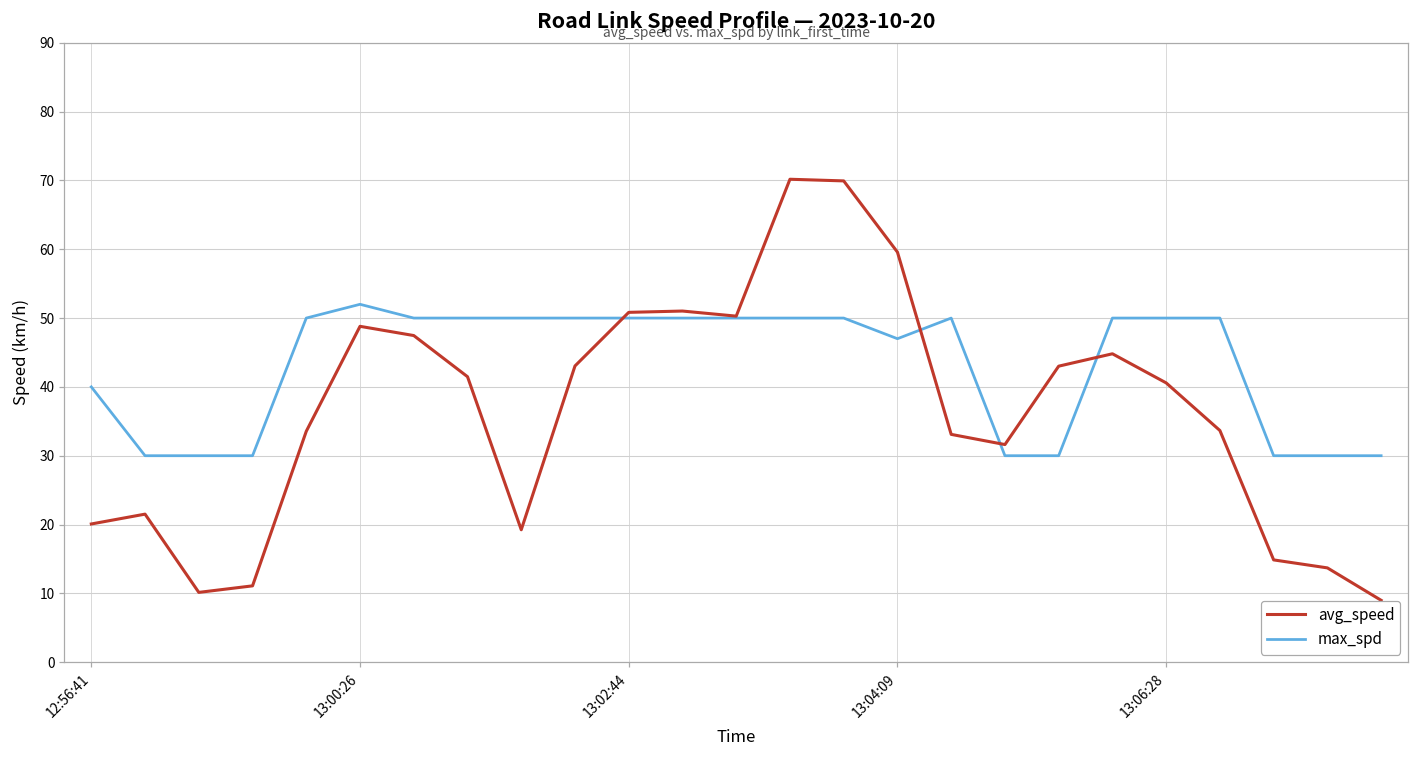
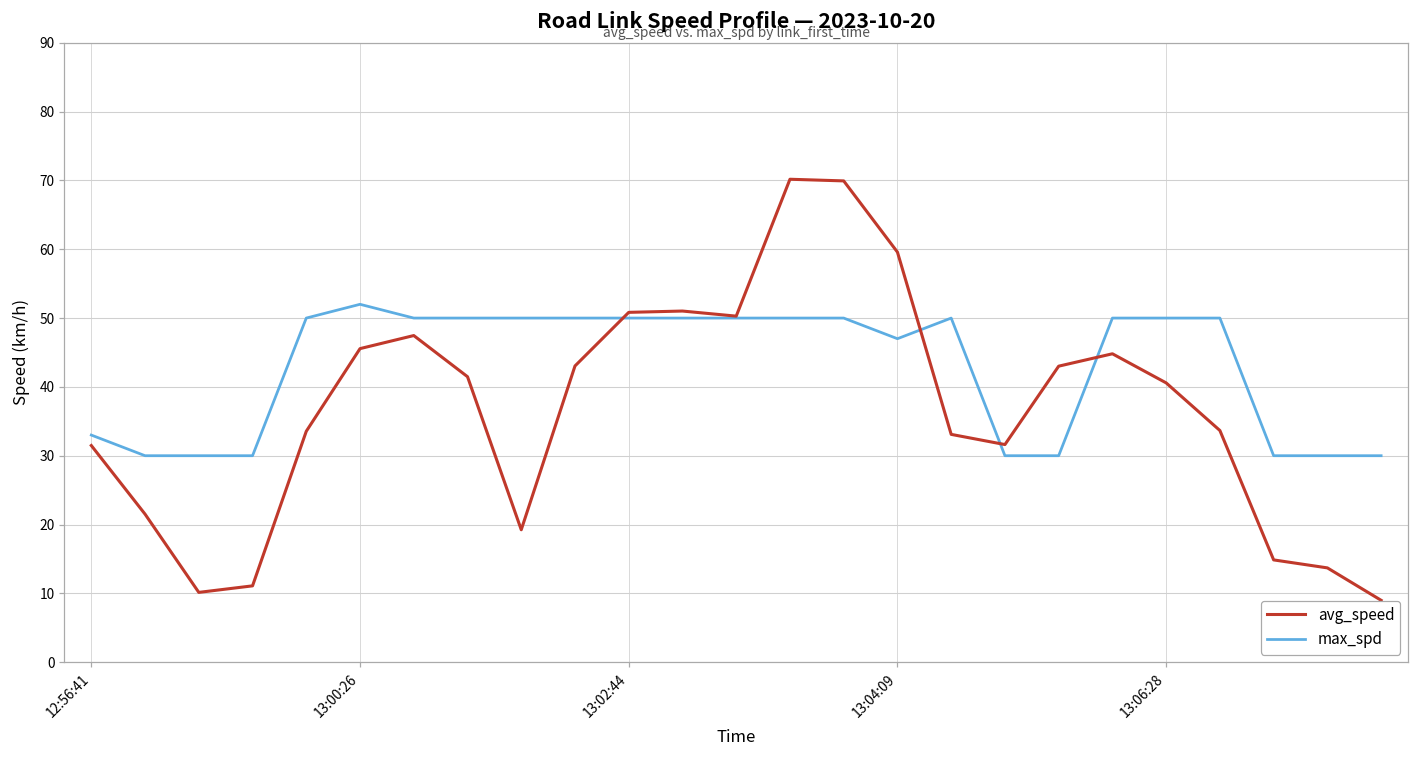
avg_speed, 12:56:41: 20 -> 31
max_spd, 12:56:41: 40 -> 33
avg_speed, 13:00:26: 49 -> 46
